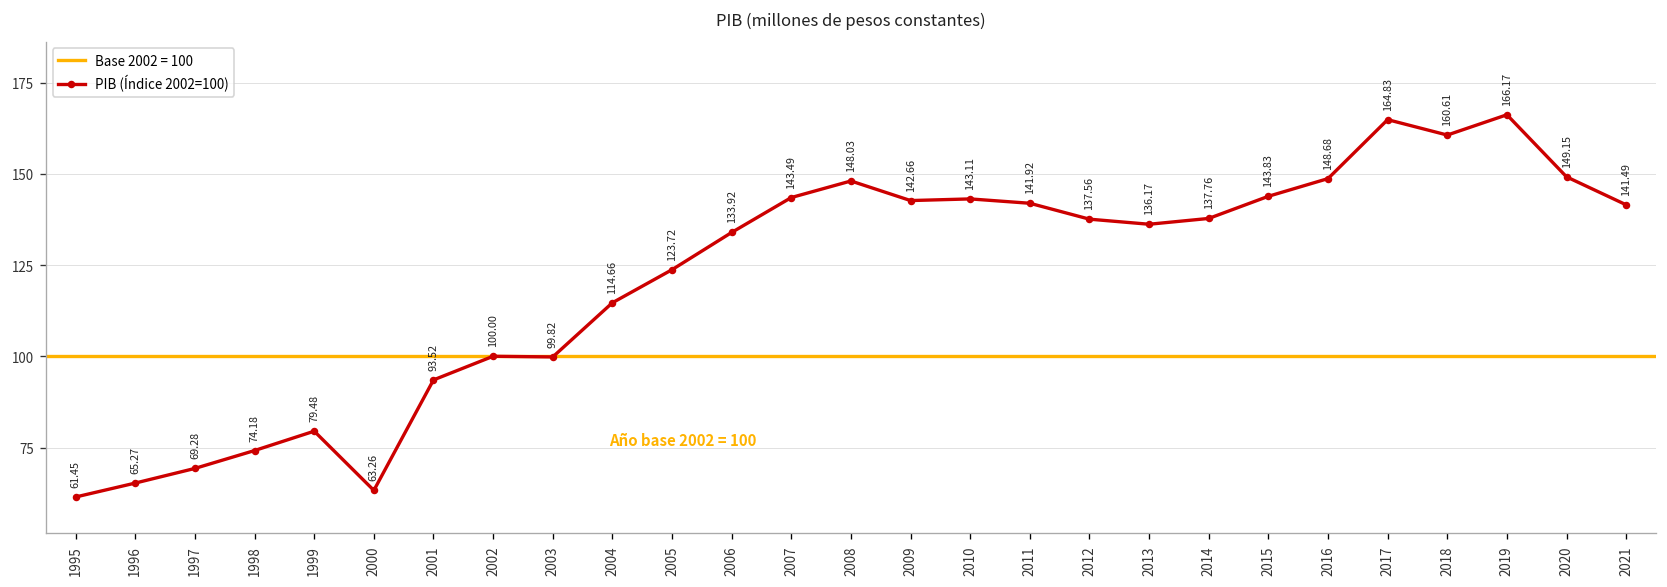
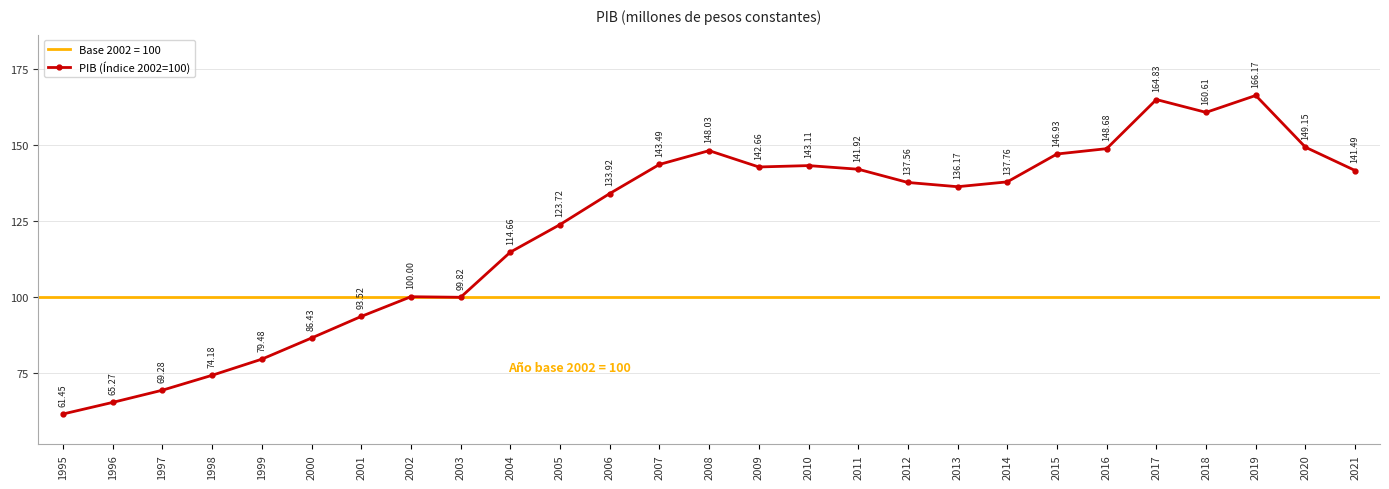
2000: 63.26 -> 86.43
2015: 143.83 -> 146.93
